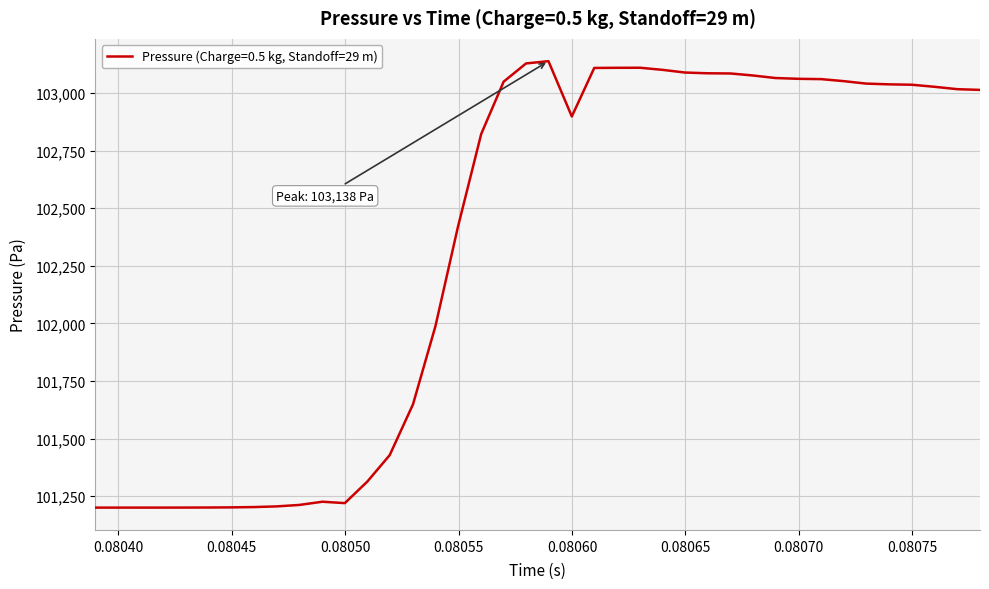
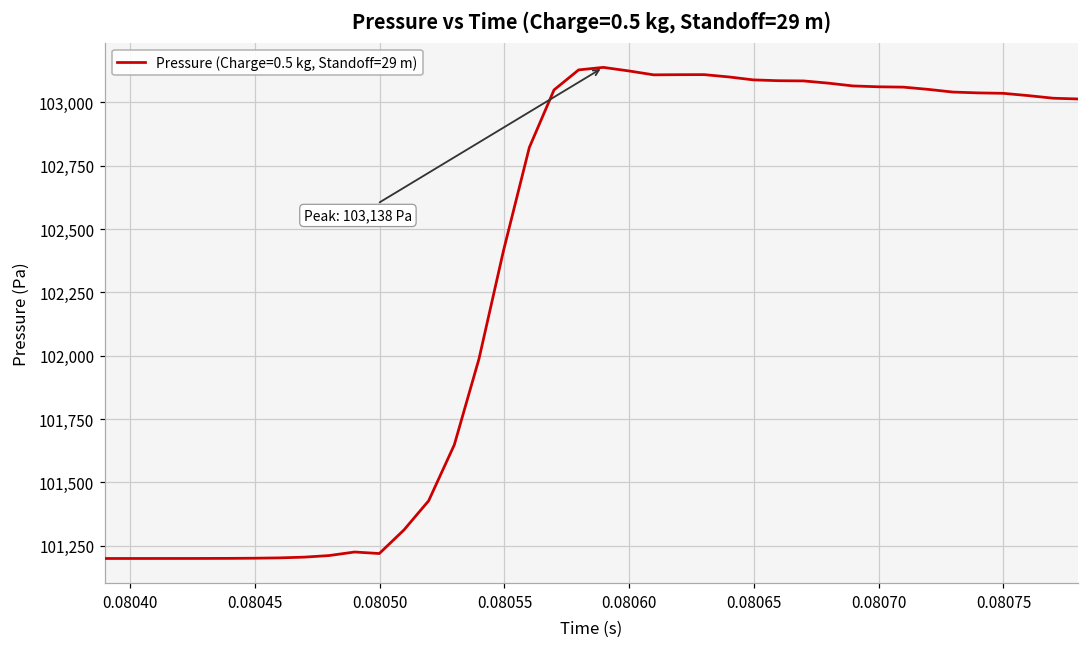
0.08060: 102,900 -> 103,120
